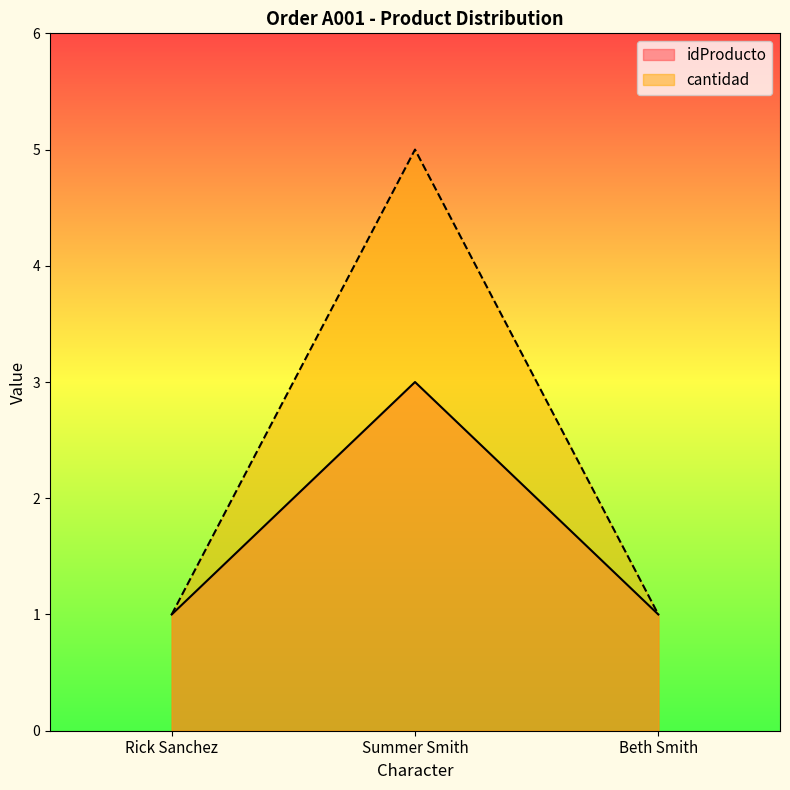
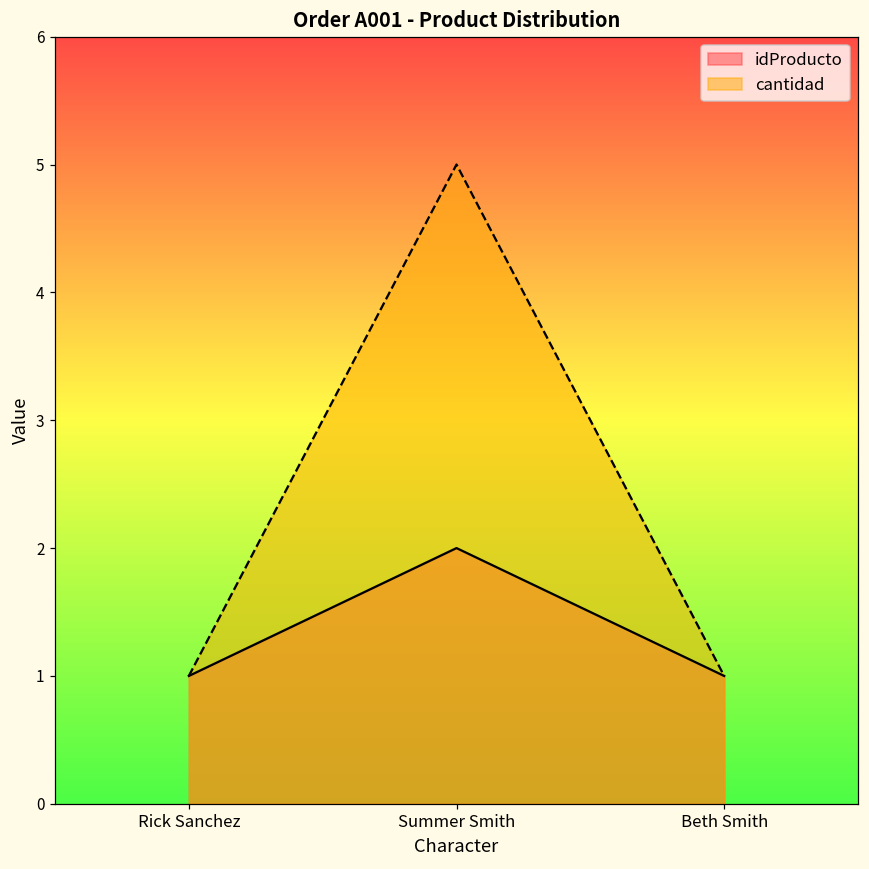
idProducto, Summer Smith: 3 -> 2
